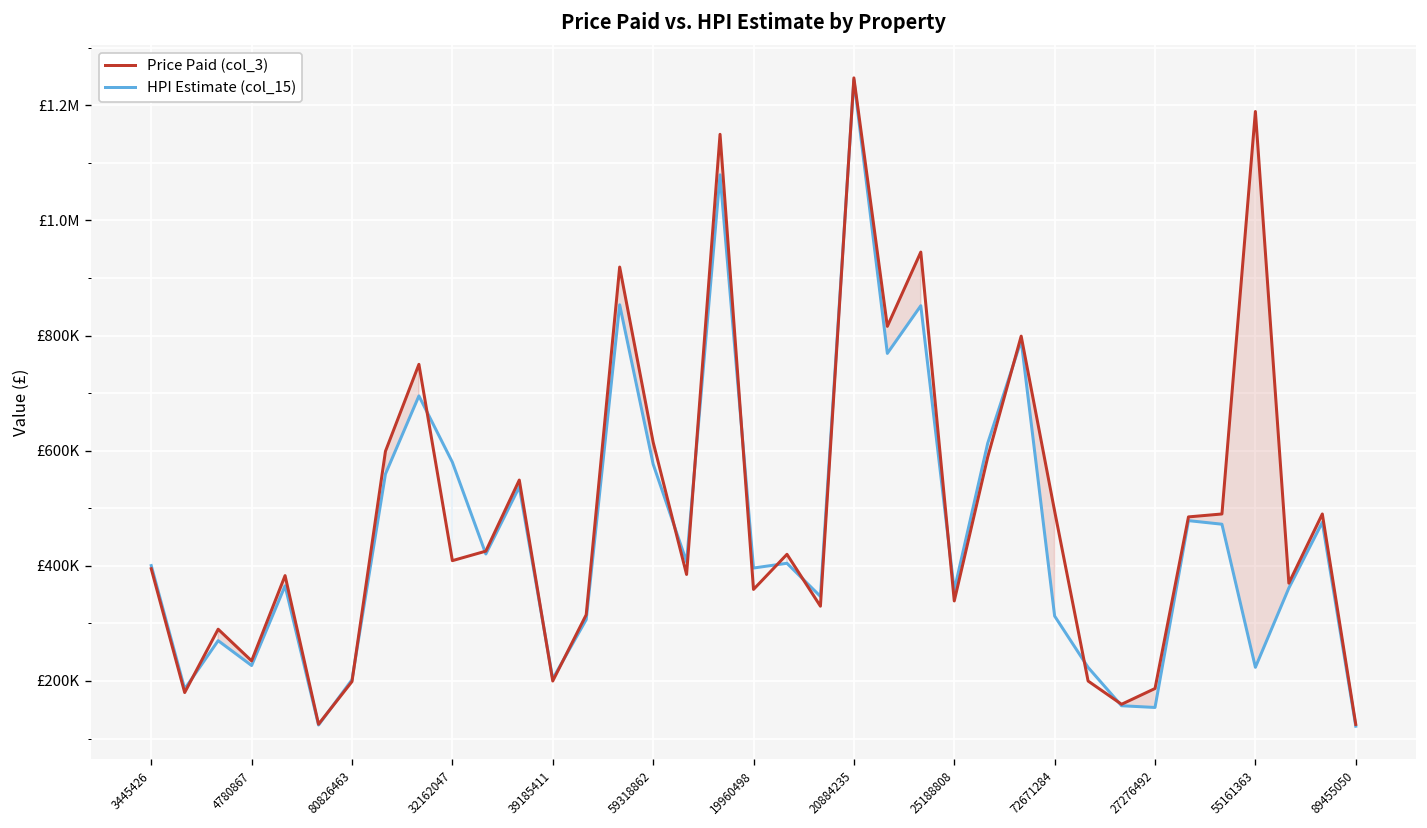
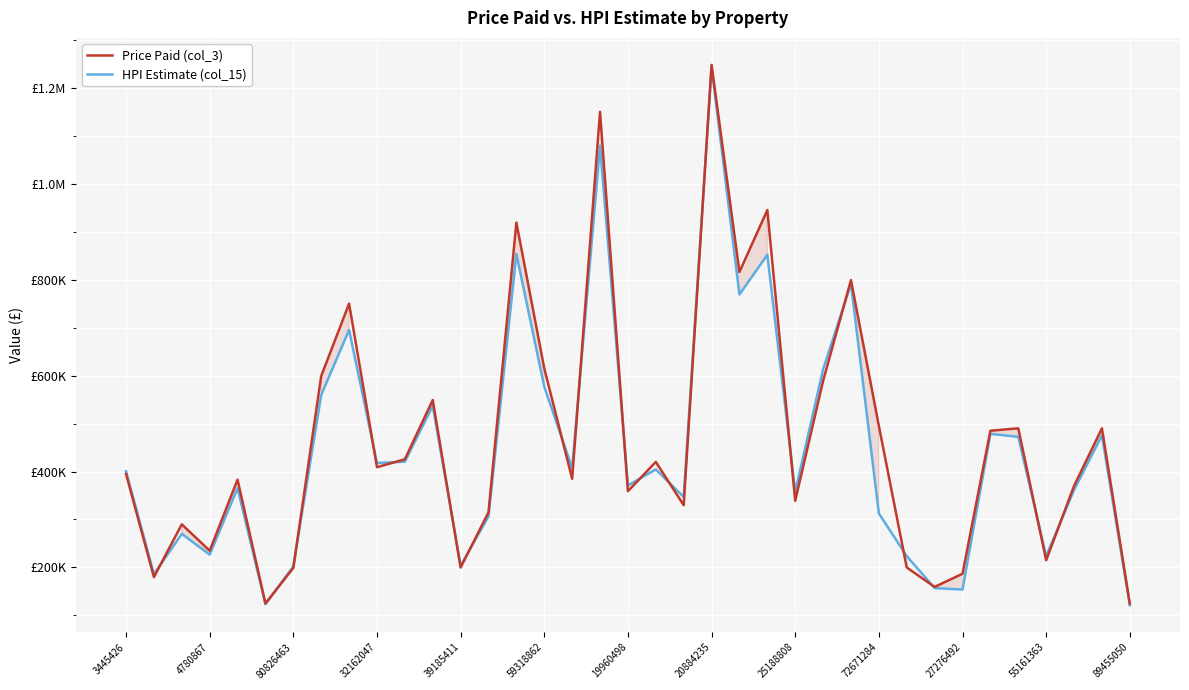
HPI Estimate (col_15), 32162047: £580000 -> £420000
HPI Estimate (col_15), 19960498: £400000 -> £370000
Price Paid (col_3), 55161363: £1190000 -> £220000
